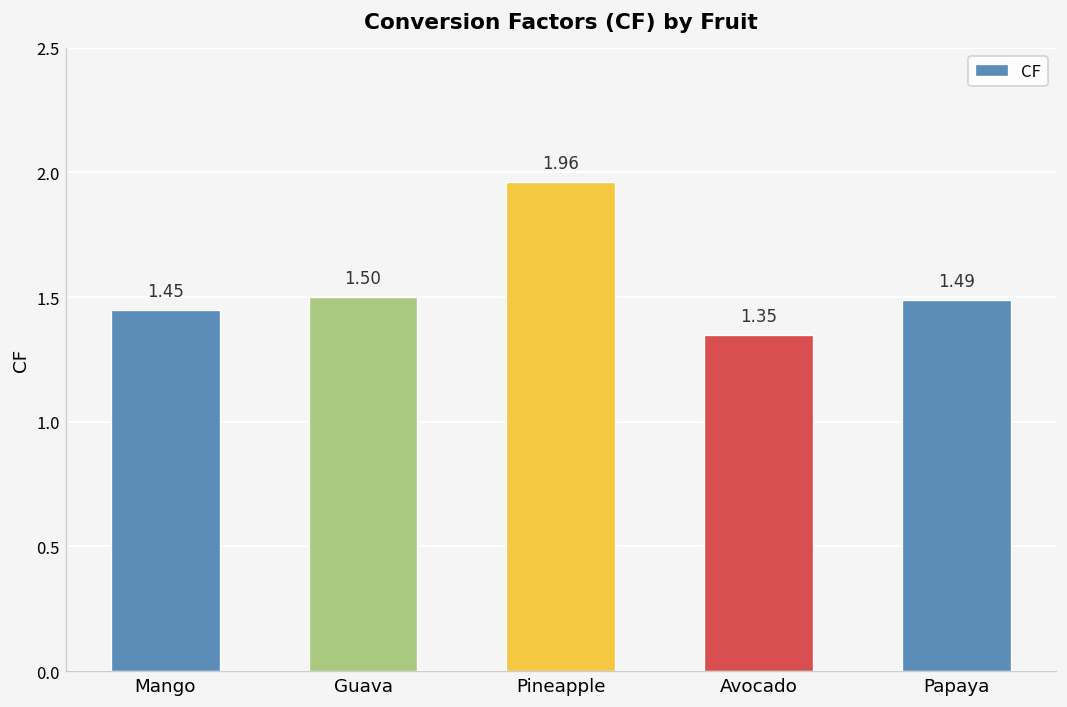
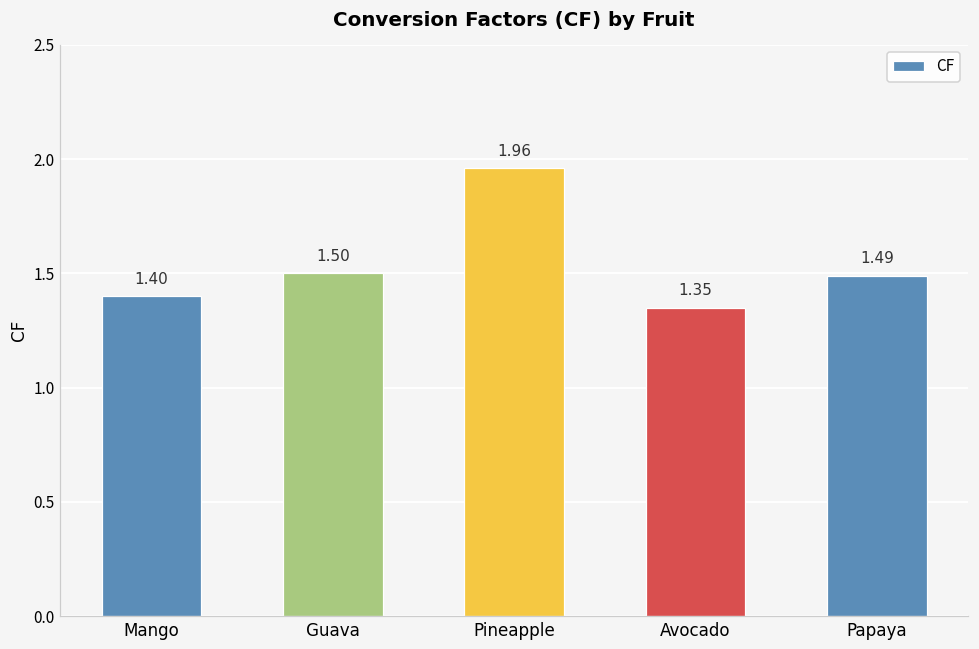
Mango: 1.45 -> 1.40
